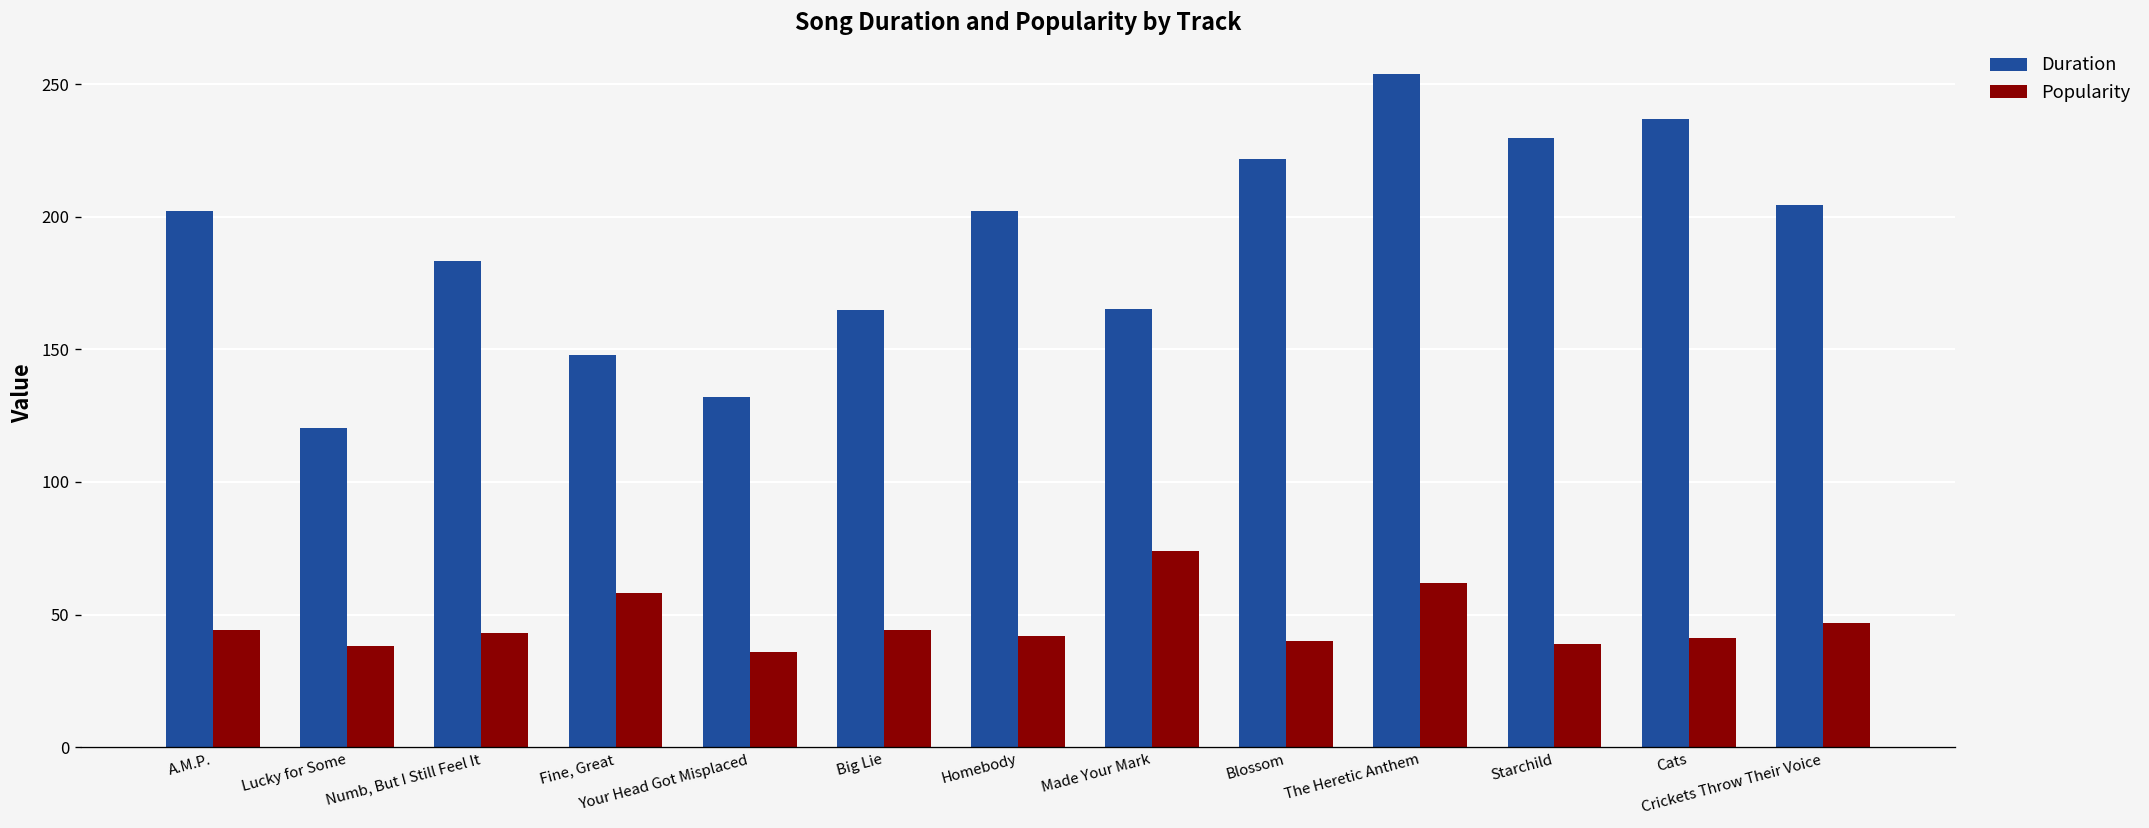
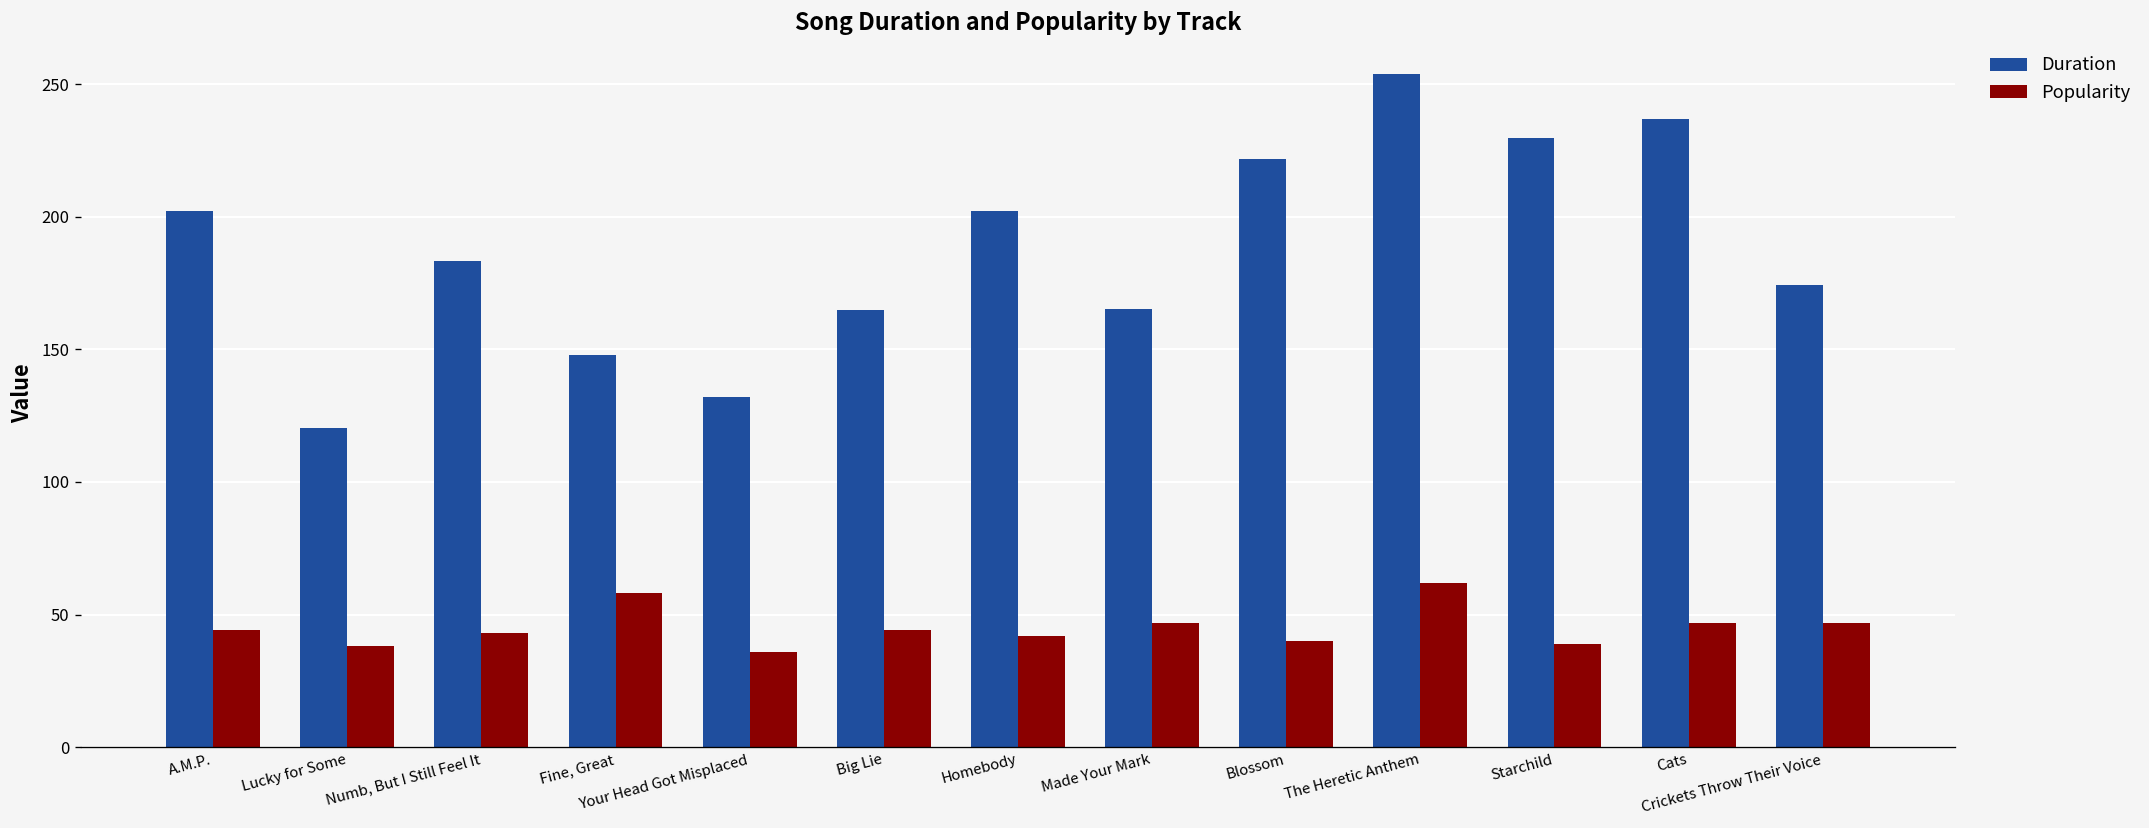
Popularity, Made Your Mark: 74 -> 47
Popularity, Cats: 41 -> 47
Duration, Crickets Throw Their Voice: 205 -> 174
